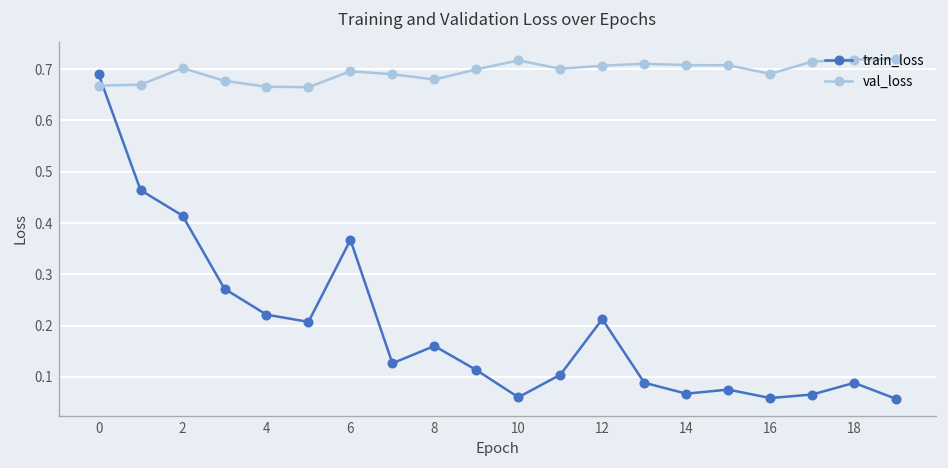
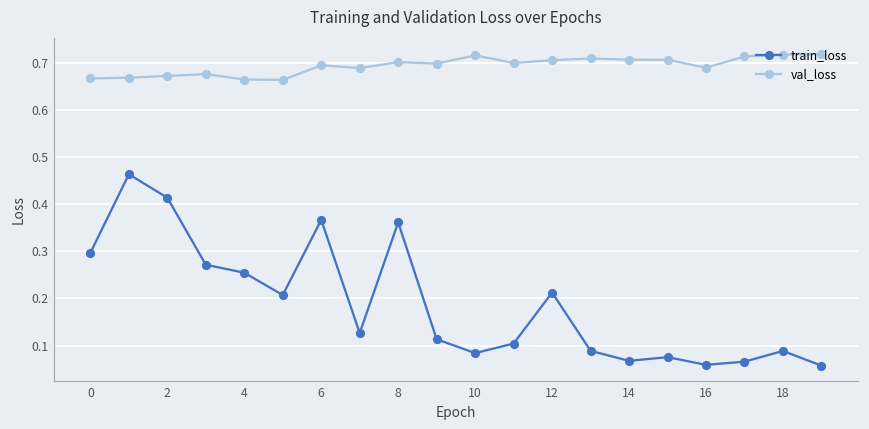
train_loss, 0: 0.69 -> 0.30
val_loss, 2: 0.70 -> 0.67
train_loss, 4: 0.22 -> 0.25
train_loss, 8: 0.16 -> 0.36
val_loss, 8: 0.68 -> 0.70
train_loss, 10: 0.06 -> 0.08
